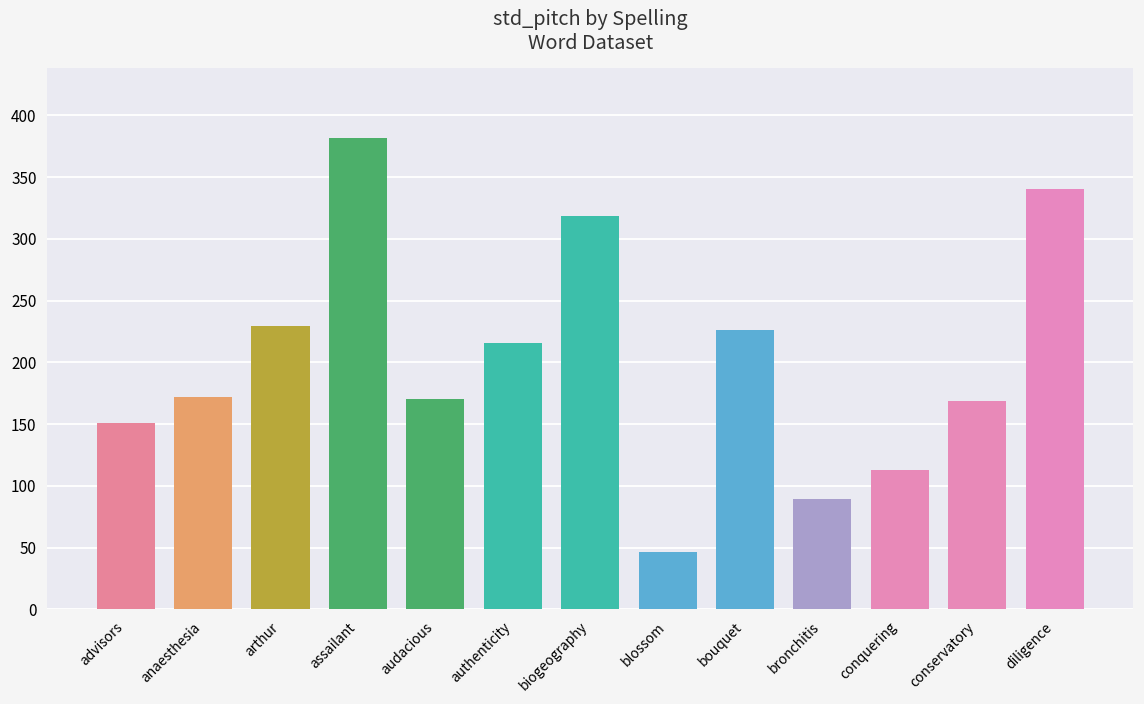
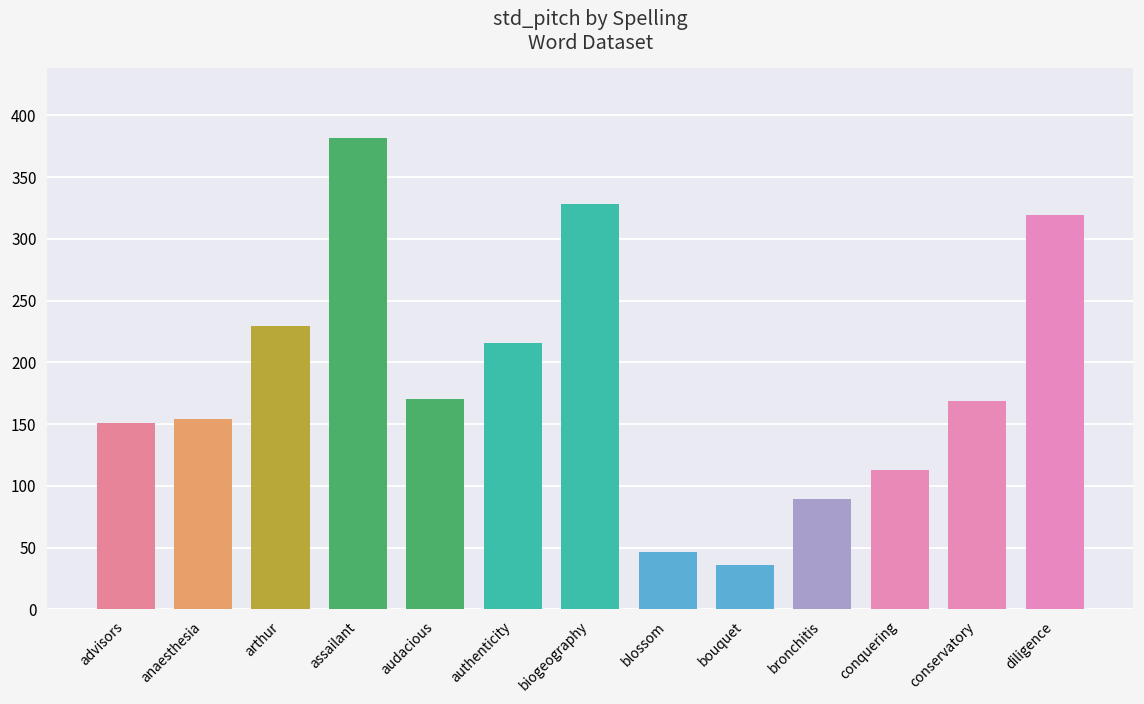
anaesthesia: 172 -> 154
biogeography: 318 -> 329
bouquet: 226 -> 36
diligence: 341 -> 319
